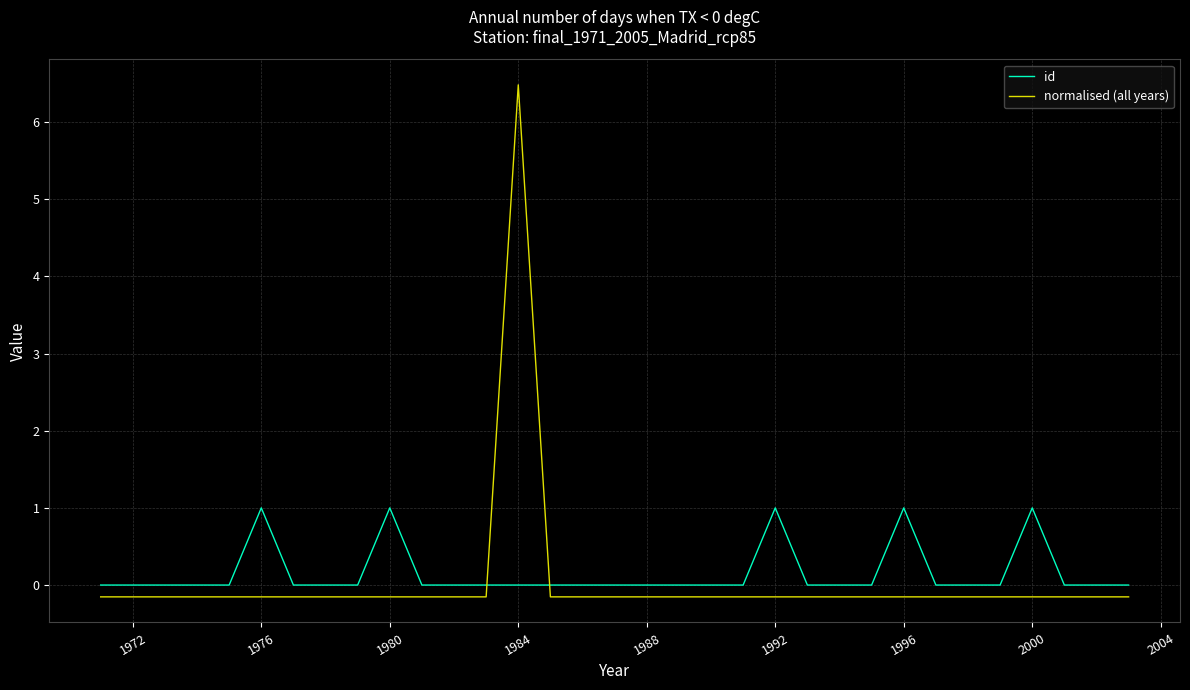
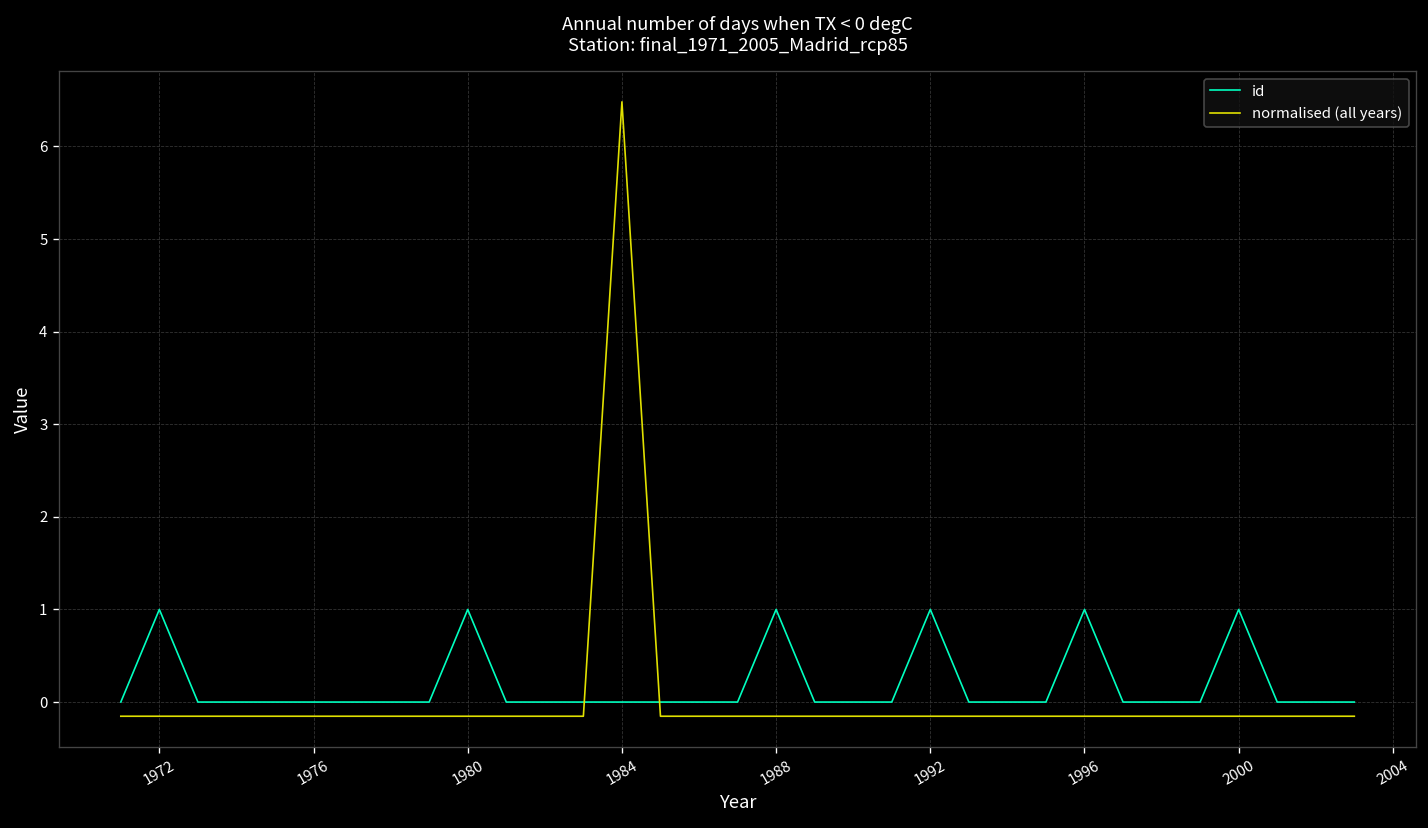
id, 1972: 0 -> 1
id, 1976: 1 -> 0
id, 1988: 0 -> 1
